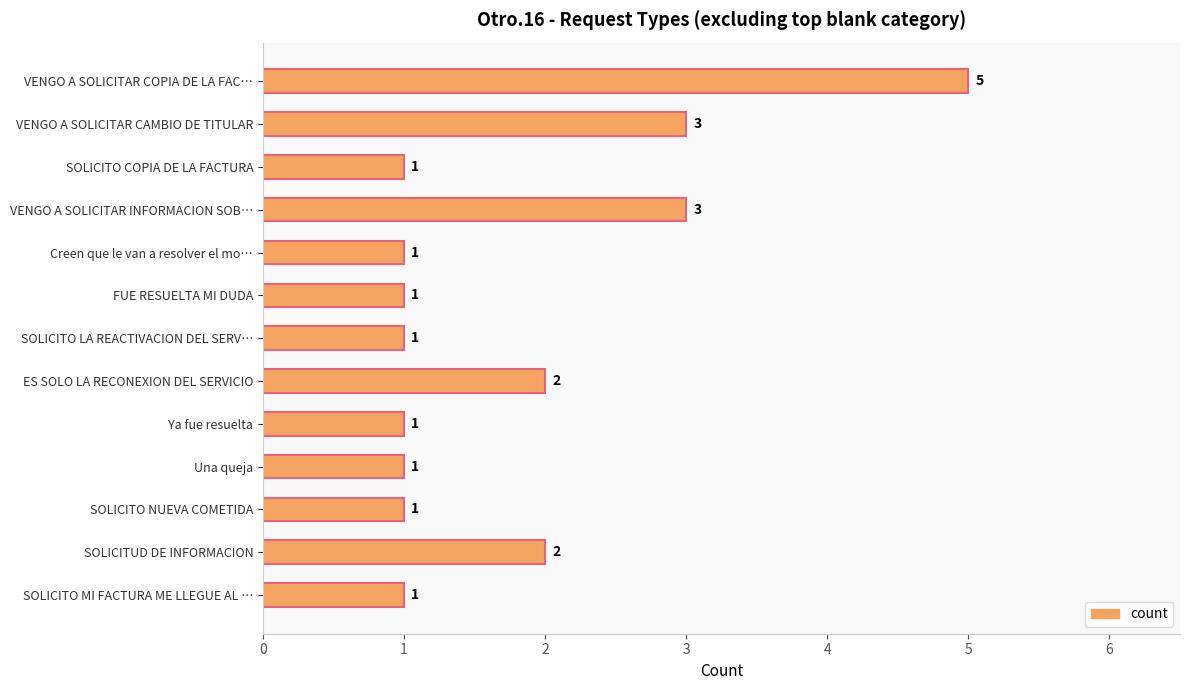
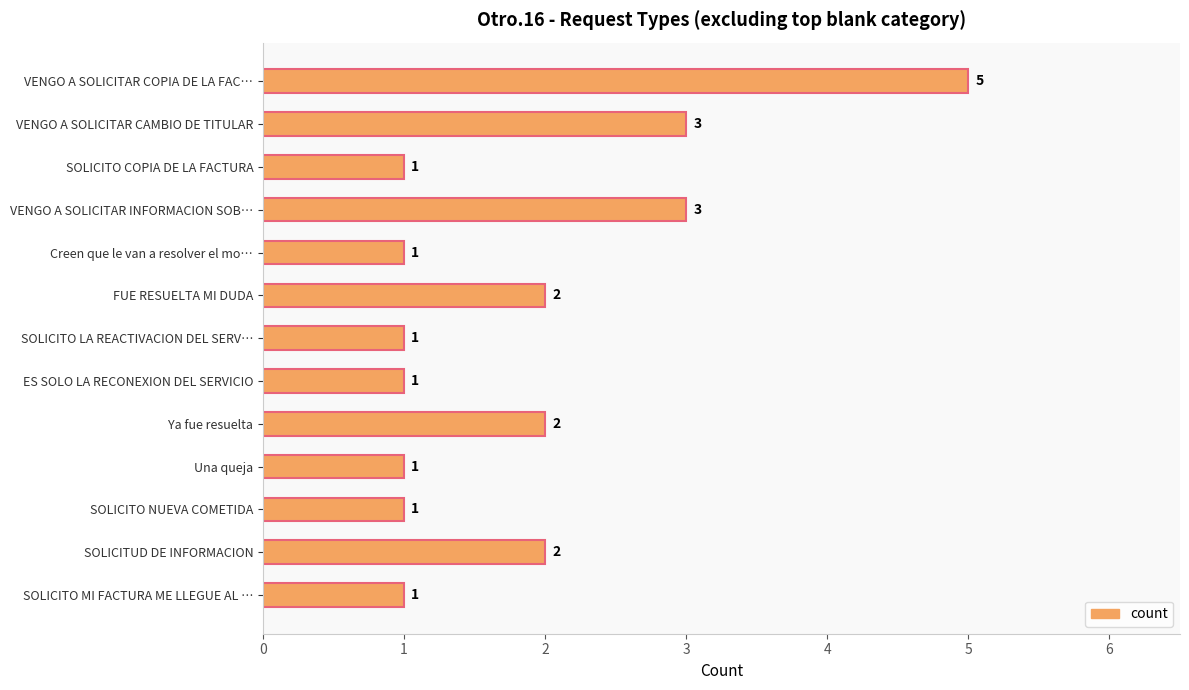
FUE RESUELTA MI DUDA: 1 -> 2
ES SOLO LA RECONEXION DEL SERVICIO: 2 -> 1
Ya fue resuelta: 1 -> 2
